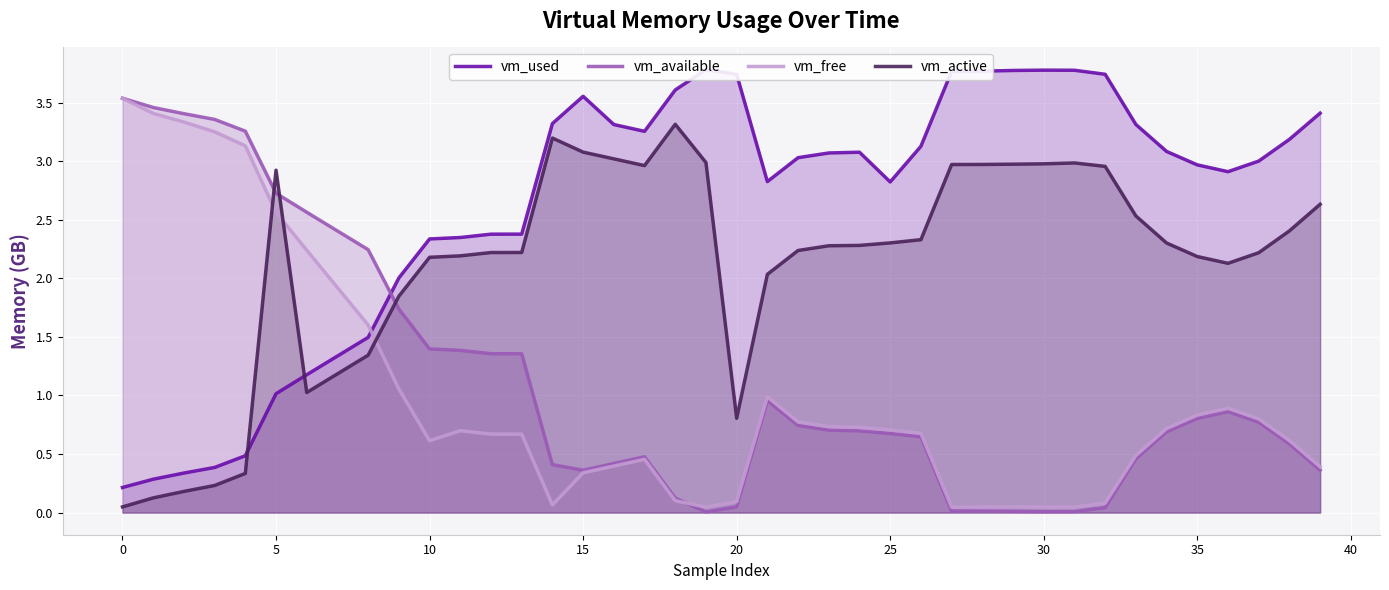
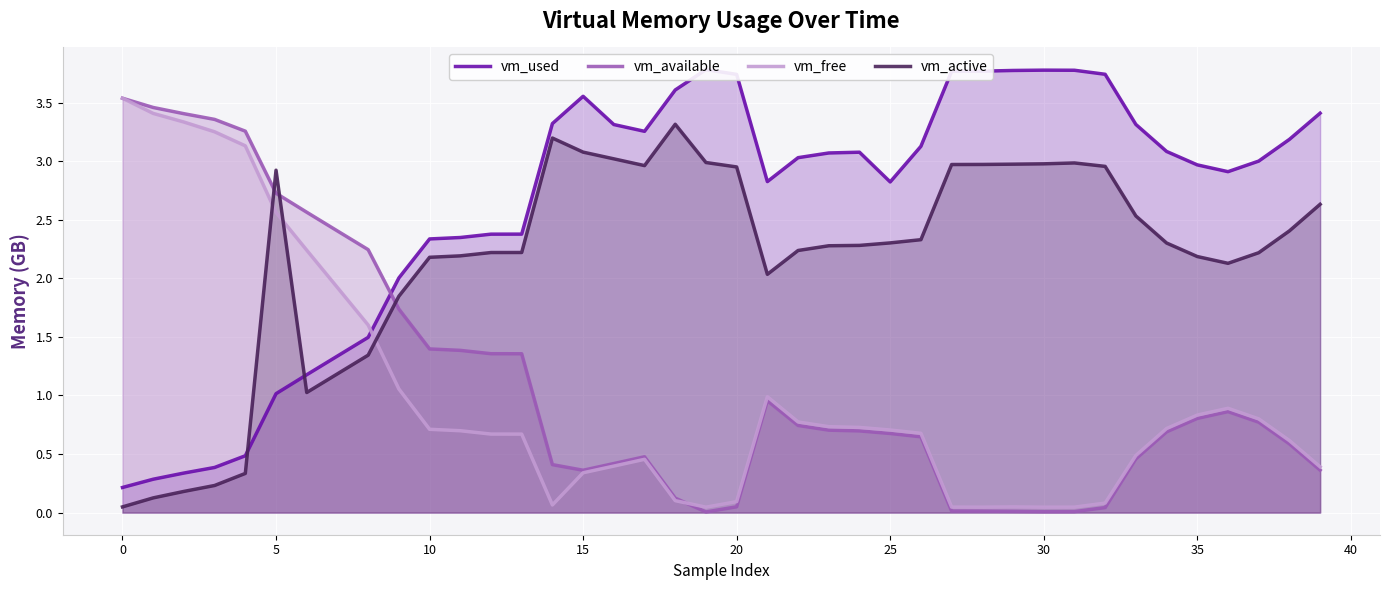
vm_free, 10: 0.61 -> 0.71
vm_active, 20: 0.80 -> 2.95
